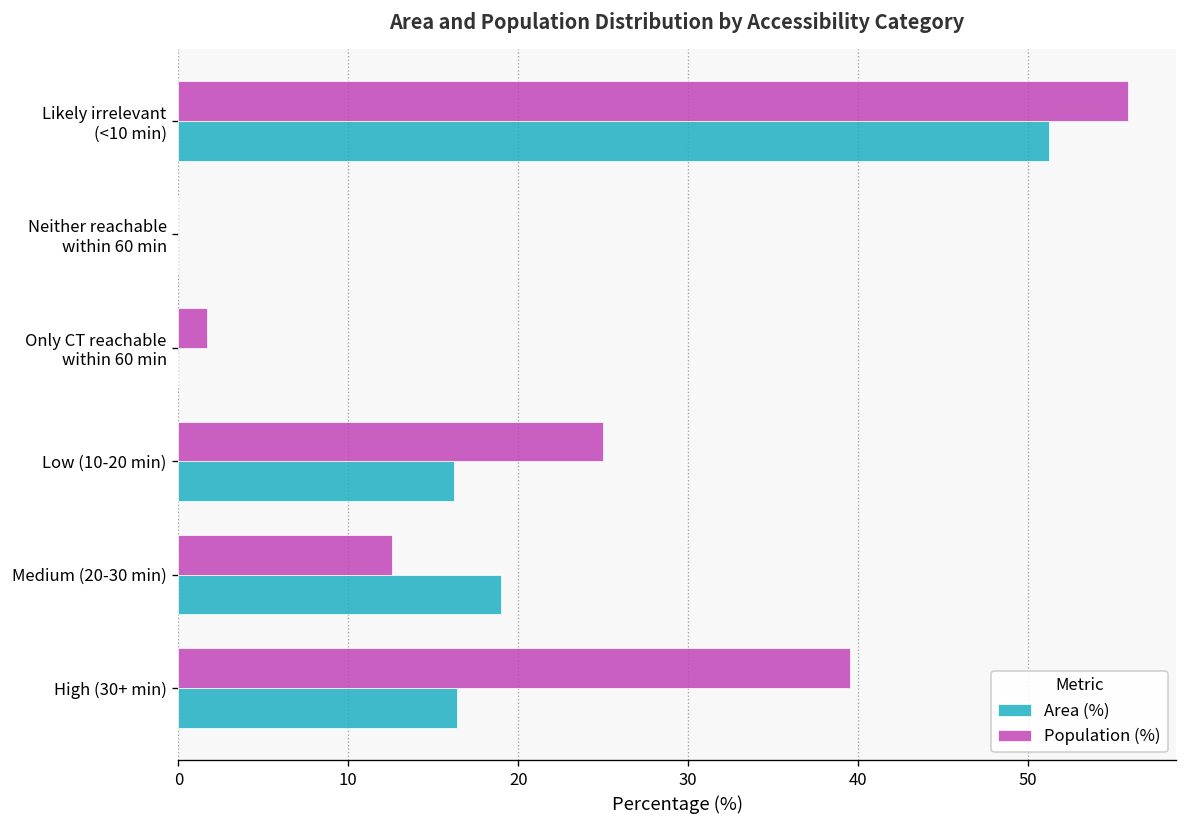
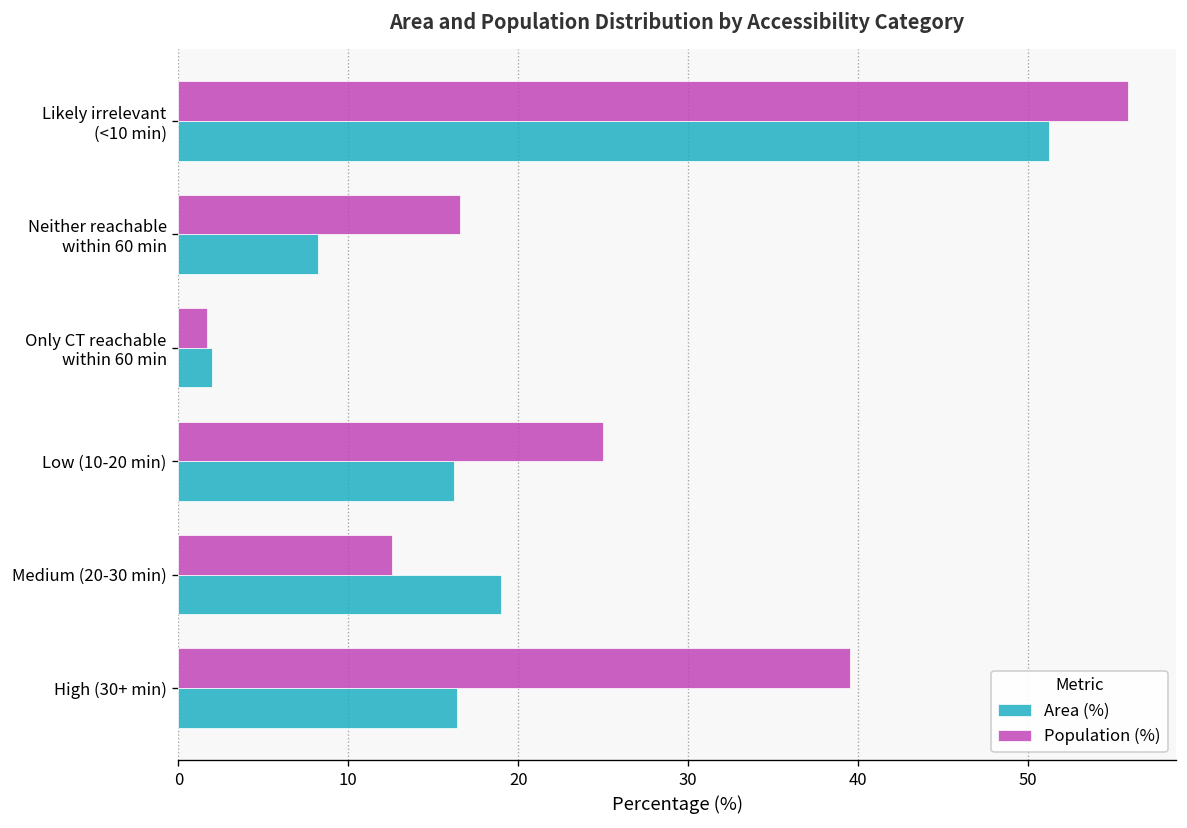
Population (%), Neither reachable within 60 min: 0.0 -> 16.6
Area (%), Neither reachable within 60 min: 0.0 -> 8.2
Area (%), Only CT reachable within 60 min: 0 -> 2
